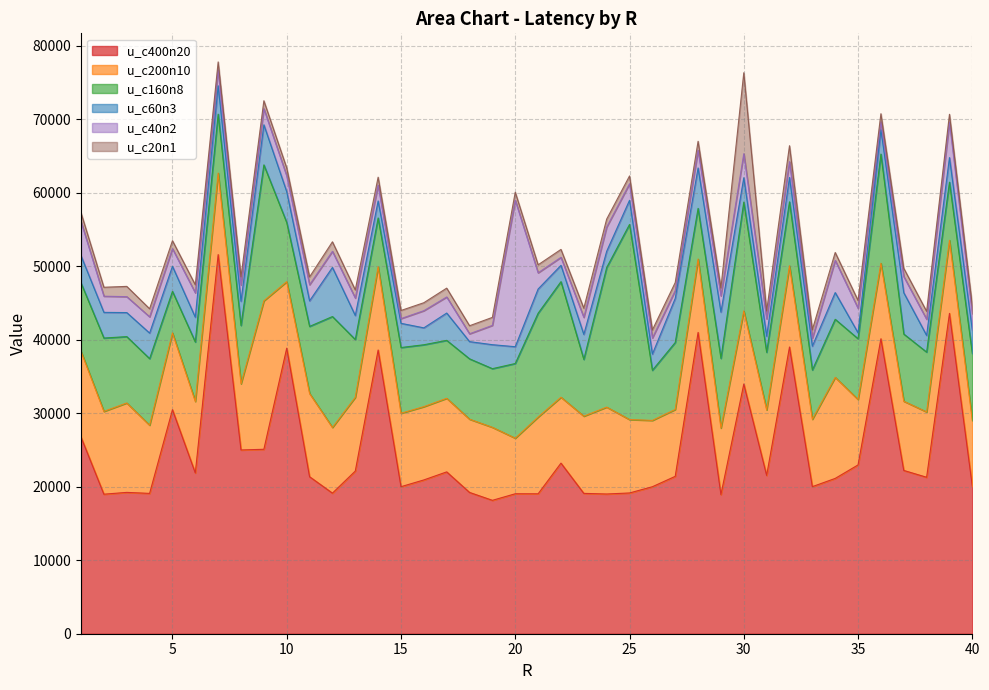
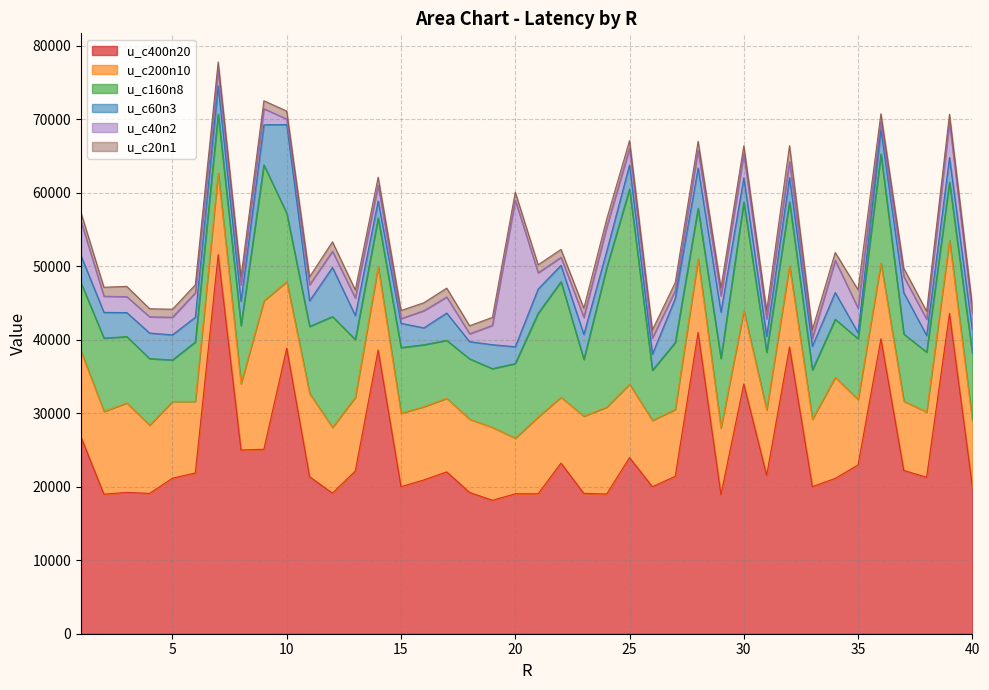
u_c400n20, 5: 30000 -> 21000
u_c160n8, 10: 8000 -> 9000
u_c60n3, 10: 4000 -> 12000
u_c40n2, 10: 2000 -> 1000
u_c400n20, 25: 19000 -> 24000
u_c20n1, 30: 11000 -> 1000
u_c20n1, 35: 1000 -> 3000
